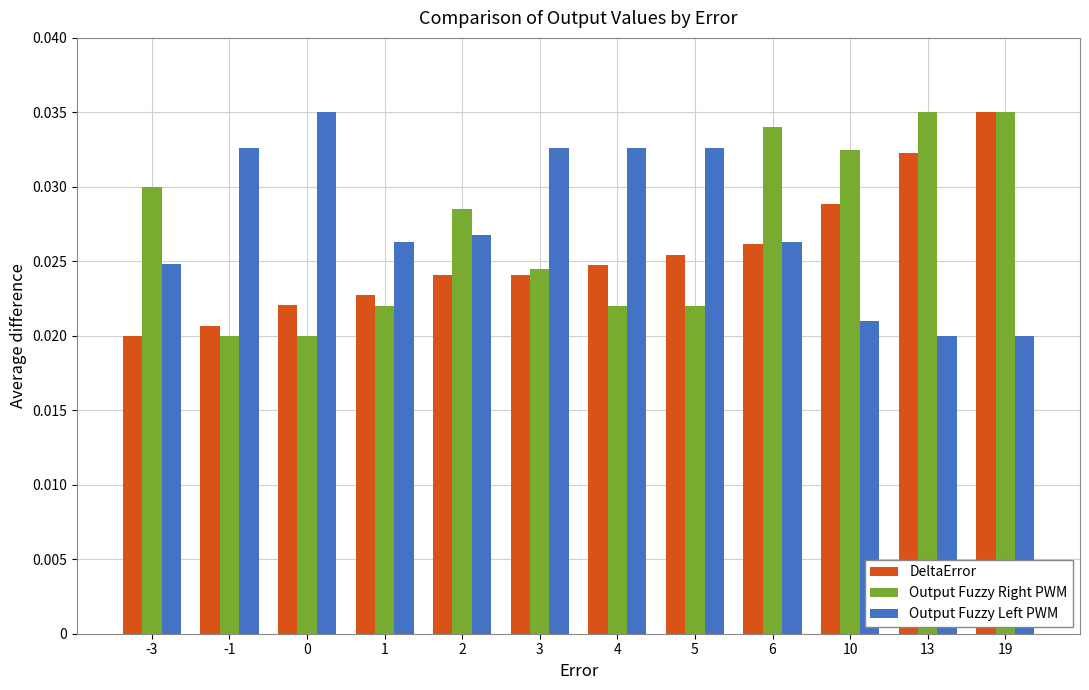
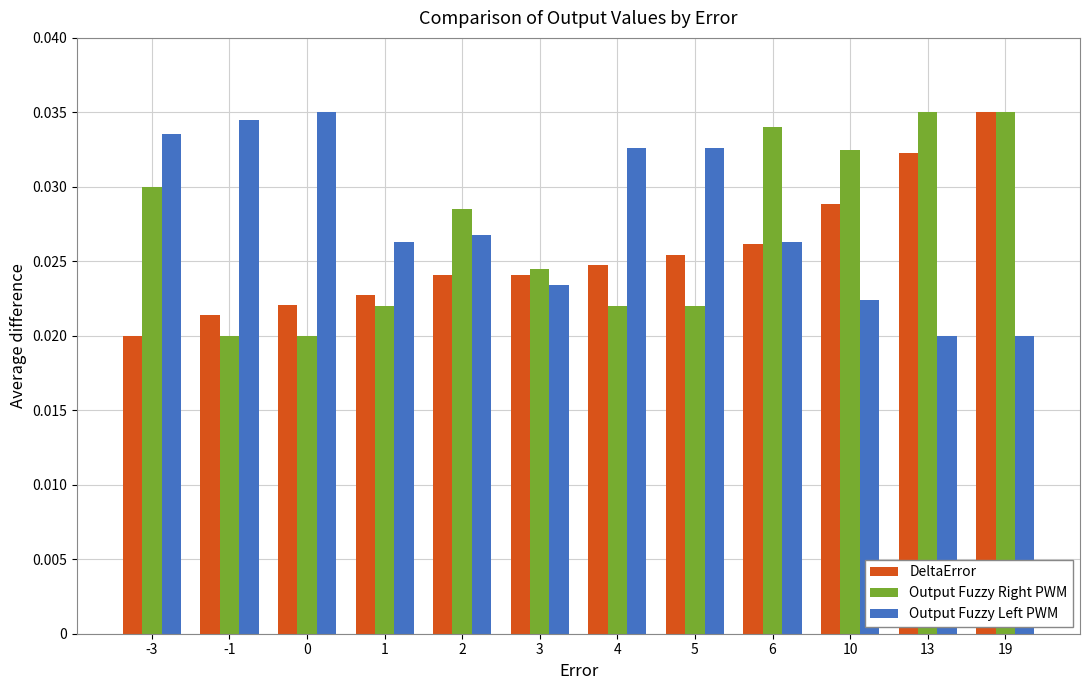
Output Fuzzy Left PWM, -3: 0.0248 -> 0.0335
DeltaError, -1: 0.0207 -> 0.0214
Output Fuzzy Left PWM, -1: 0.0326 -> 0.0345
Output Fuzzy Left PWM, 3: 0.0326 -> 0.0234
Output Fuzzy Left PWM, 10: 0.0210 -> 0.0224
